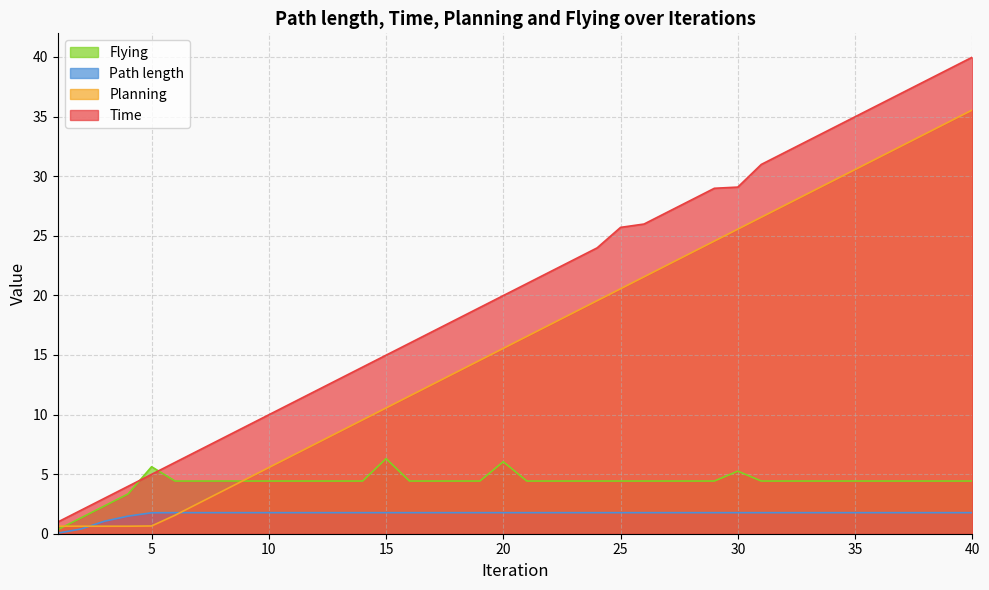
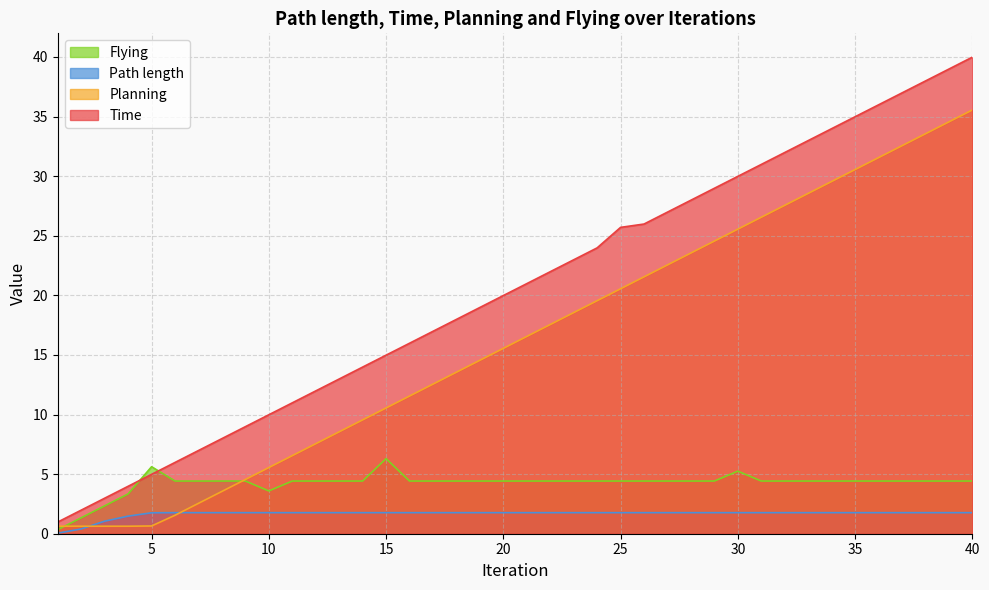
Flying, 10: 4.4 -> 3.6
Flying, 20: 6.0 -> 4.4
Time, 30: 29.1 -> 30.0
